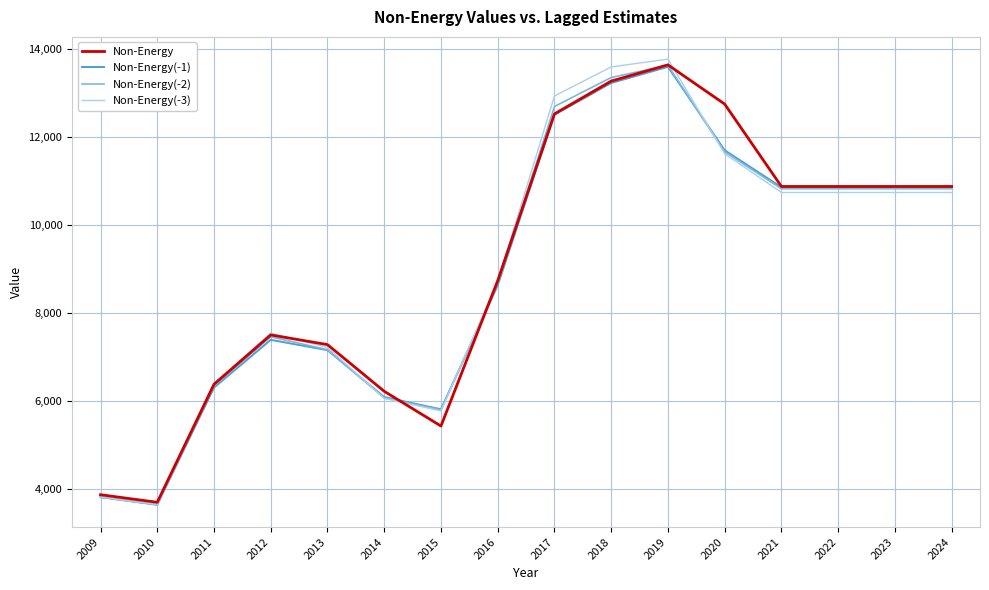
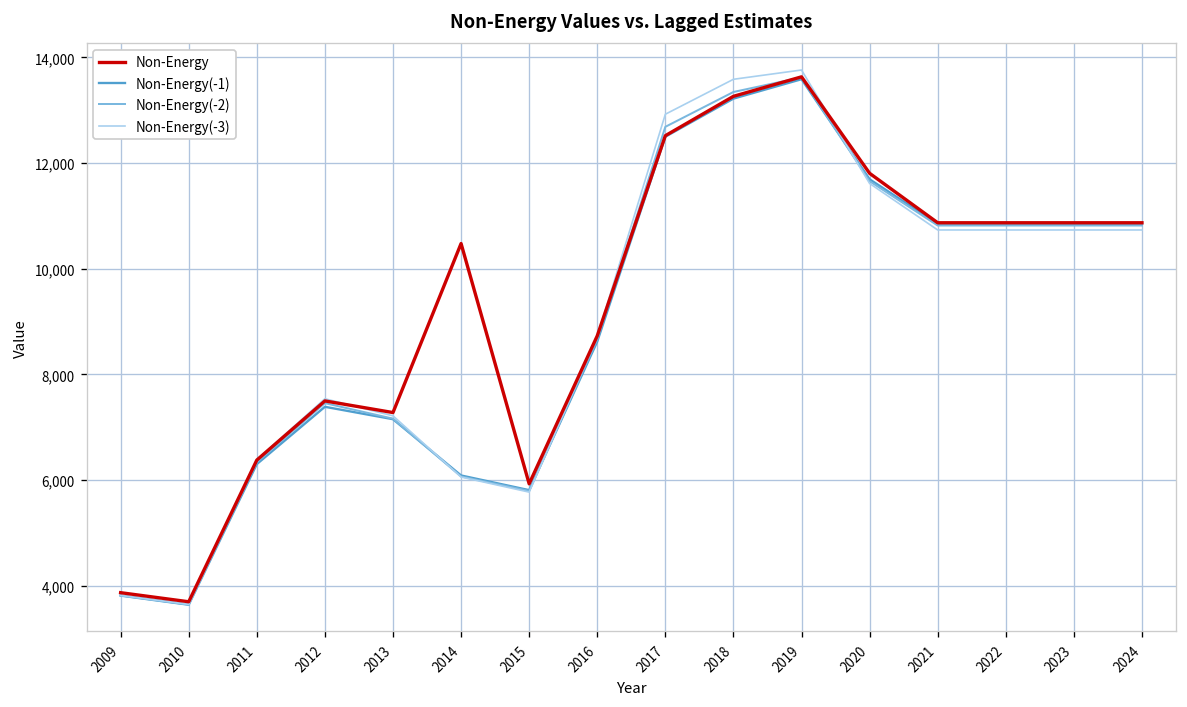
Non-Energy, 2014: 6,200 -> 10,500
Non-Energy, 2015: 5,400 -> 5,900
Non-Energy, 2020: 12,700 -> 11,800
